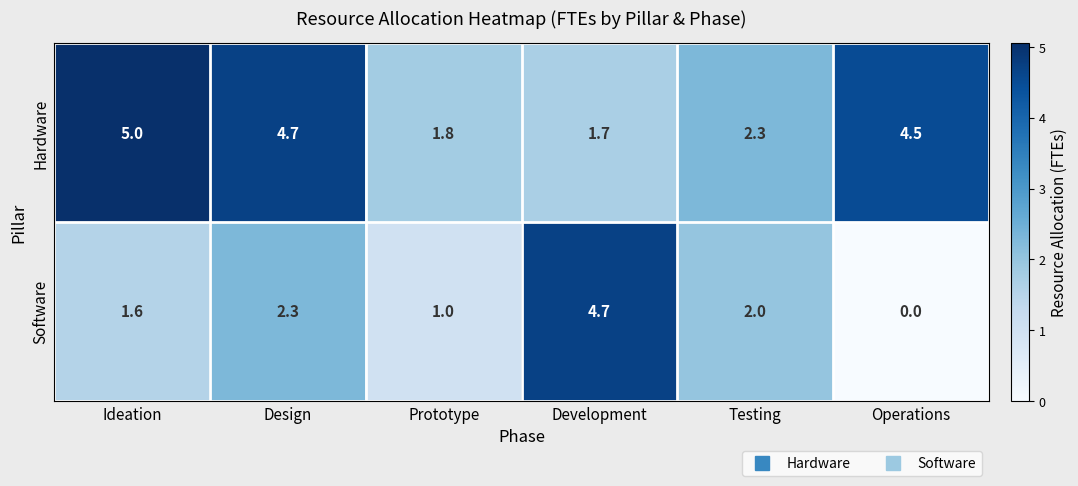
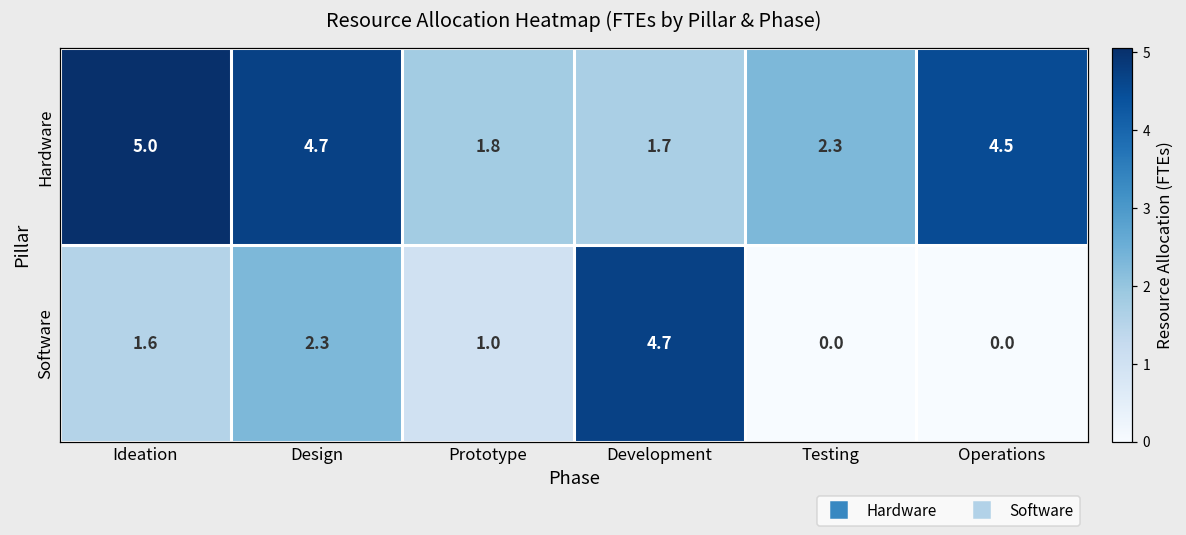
Software, Testing: 2.0 -> 0.0
